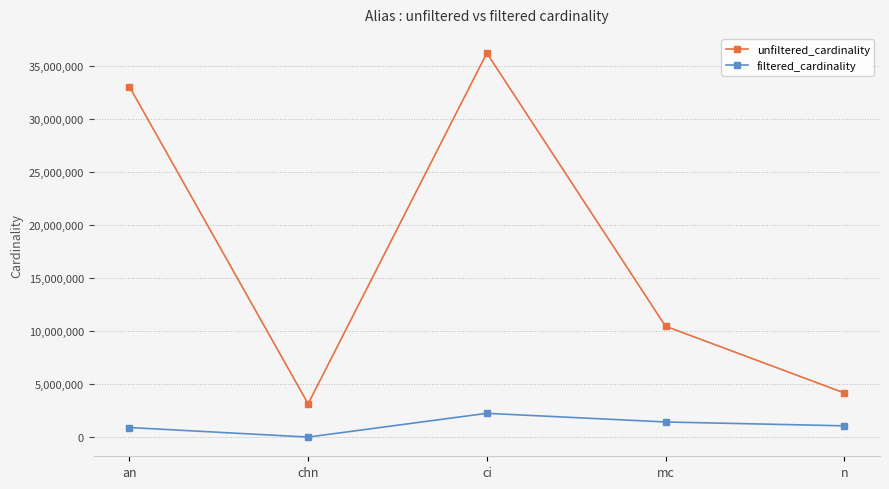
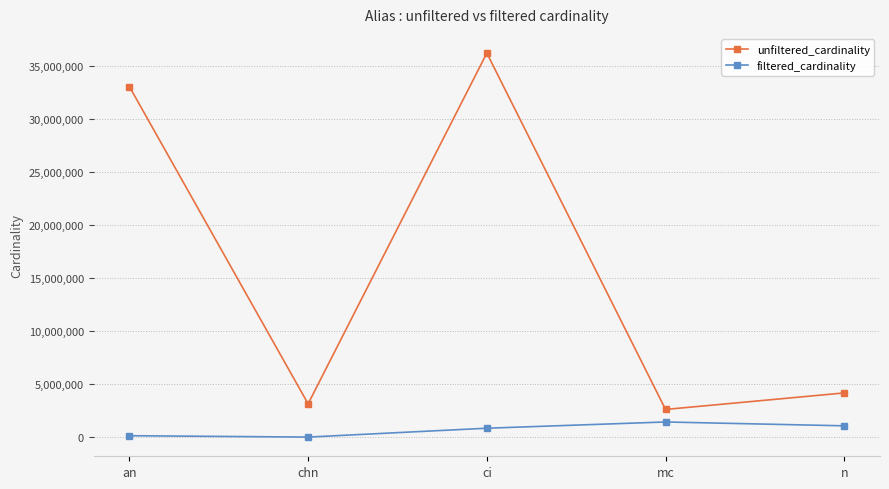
filtered_cardinality, an: 900,000 -> 100,000
filtered_cardinality, ci: 2,200,000 -> 800,000
unfiltered_cardinality, mc: 10,500,000 -> 2,600,000
